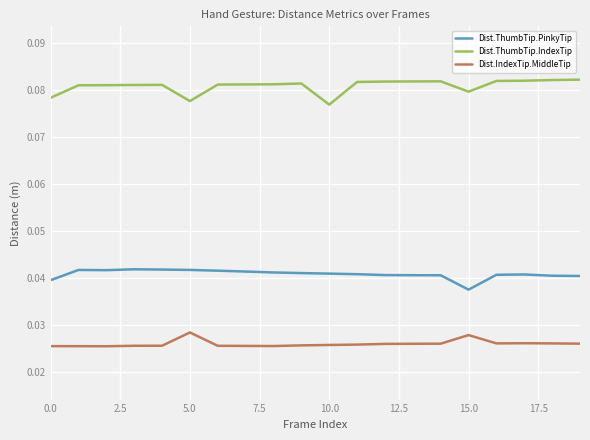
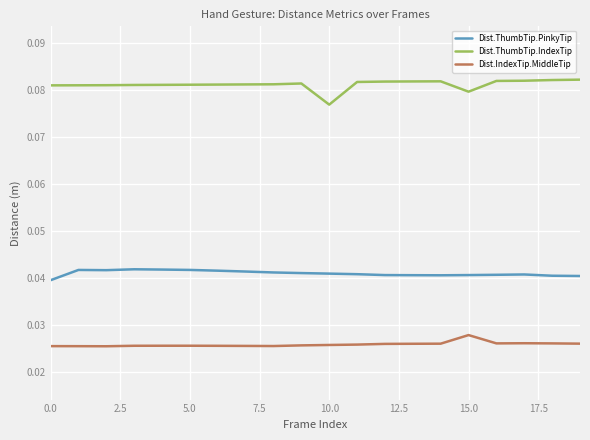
Dist.ThumbTip.IndexTip, 0.0: 0.078 -> 0.081
Dist.ThumbTip.IndexTip, 5.0: 0.078 -> 0.081
Dist.IndexTip.MiddleTip, 5.0: 0.028 -> 0.026
Dist.ThumbTip.PinkyTip, 15.0: 0.038 -> 0.041
